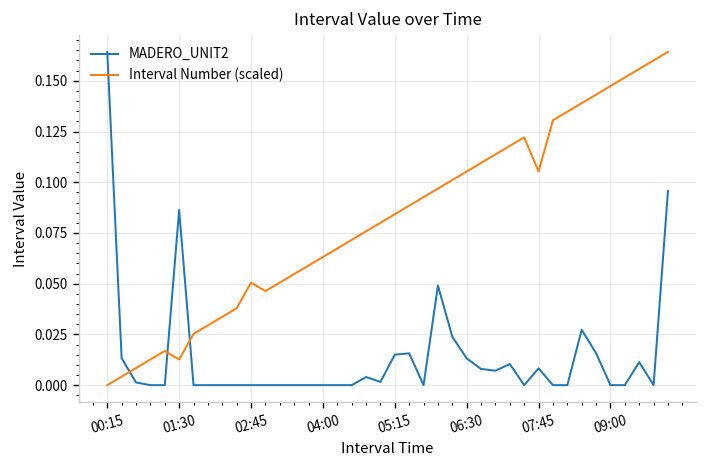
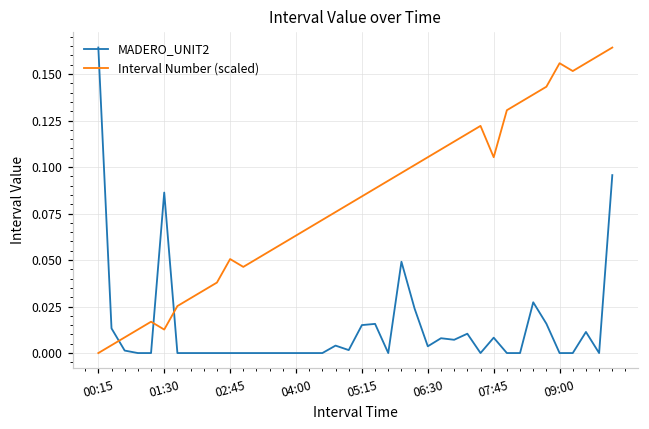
MADERO_UNIT2, 06:30: 0.013 -> 0.004
Interval Number (scaled), 09:00: 0.147 -> 0.156
